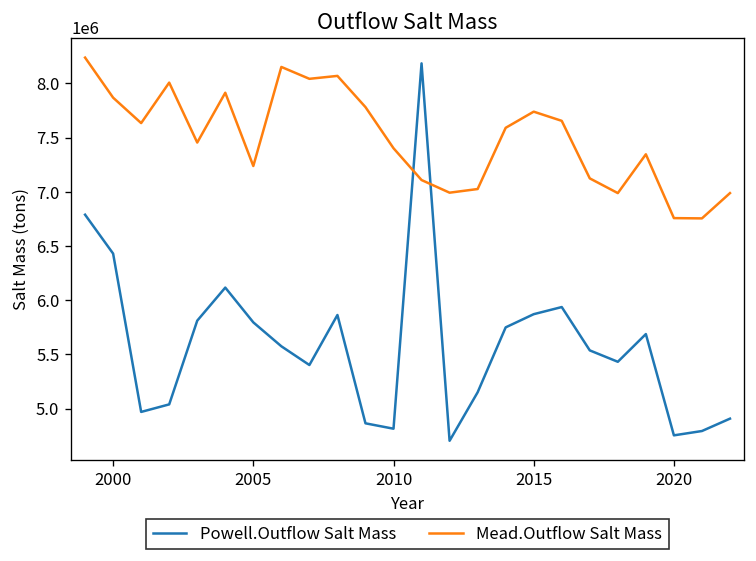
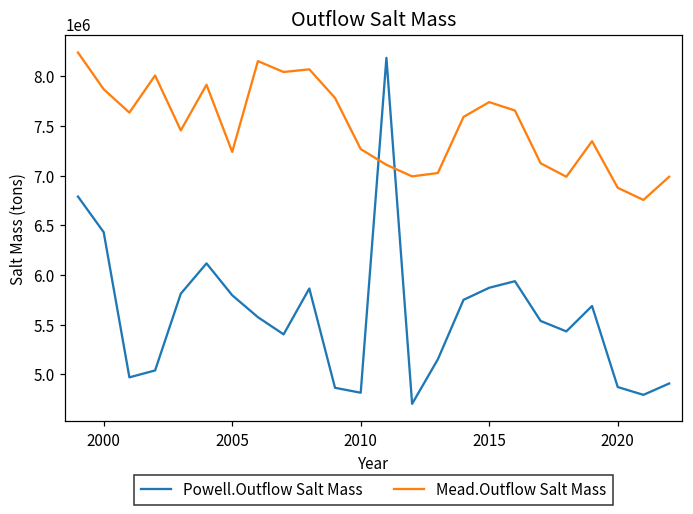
Mead.Outflow Salt Mass, 2010: 7400000 -> 7300000
Powell.Outflow Salt Mass, 2020: 4800000 -> 4900000
Mead.Outflow Salt Mass, 2020: 6800000 -> 6900000
